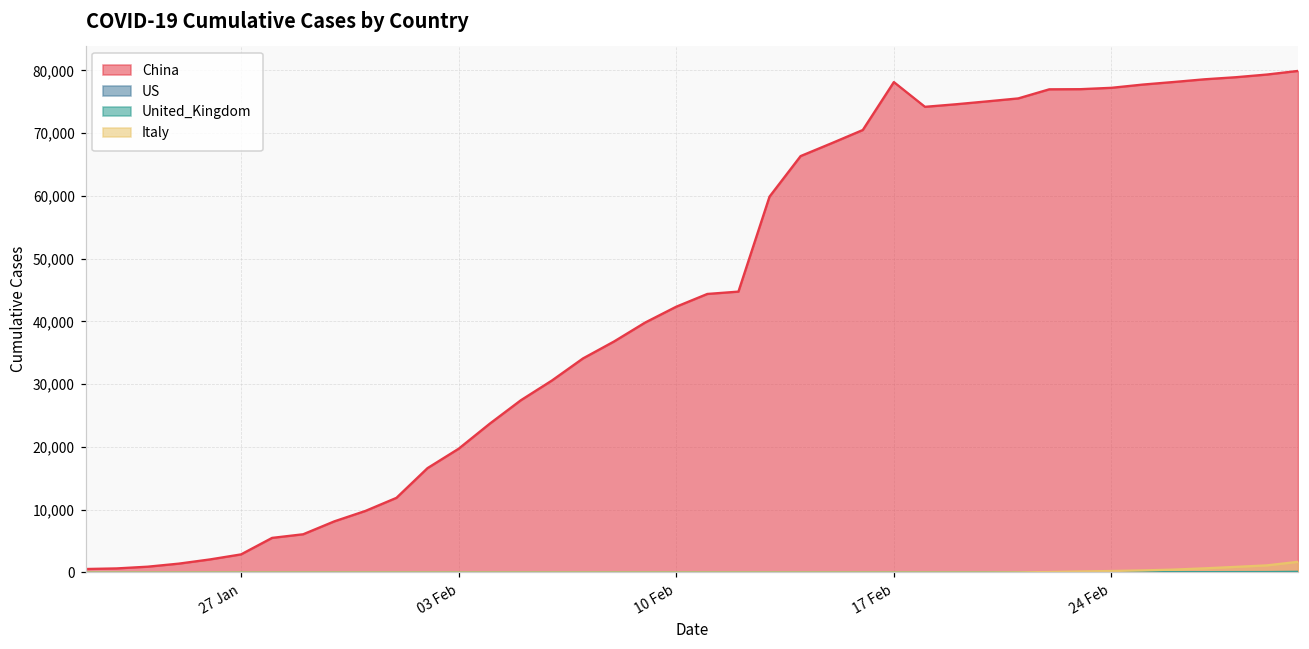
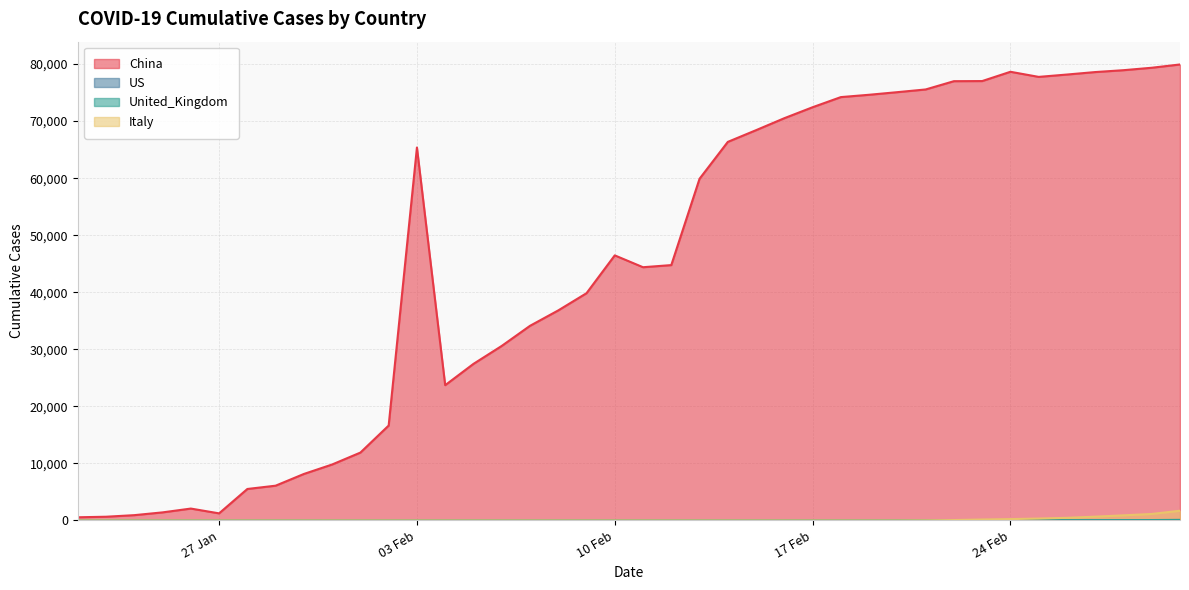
China, 27 Jan: 3,000 -> 1,000
China, 03 Feb: 20,000 -> 65,000
China, 10 Feb: 42,000 -> 46,000
China, 17 Feb: 78,000 -> 72,000
China, 24 Feb: 77,000 -> 79,000
